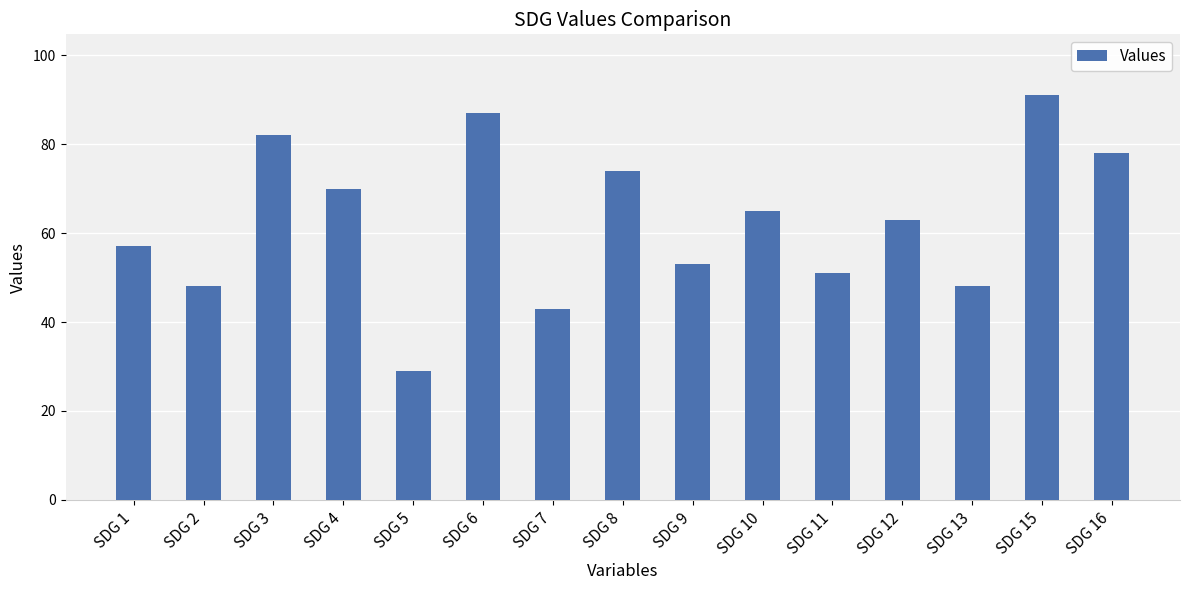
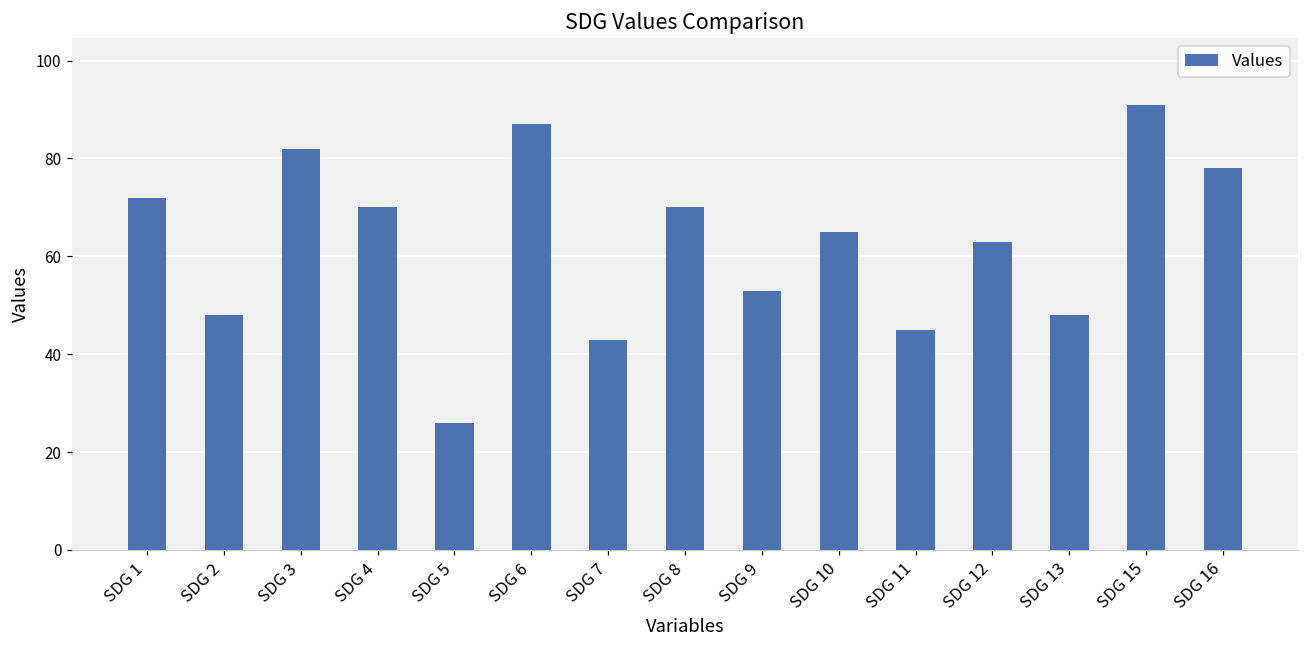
SDG 1: 57 -> 72
SDG 5: 29 -> 26
SDG 8: 74 -> 70
SDG 11: 51 -> 45
